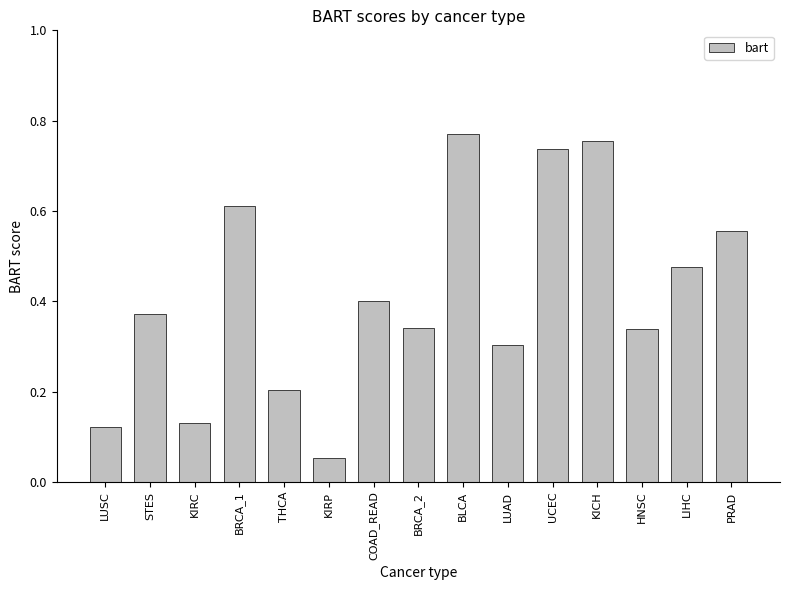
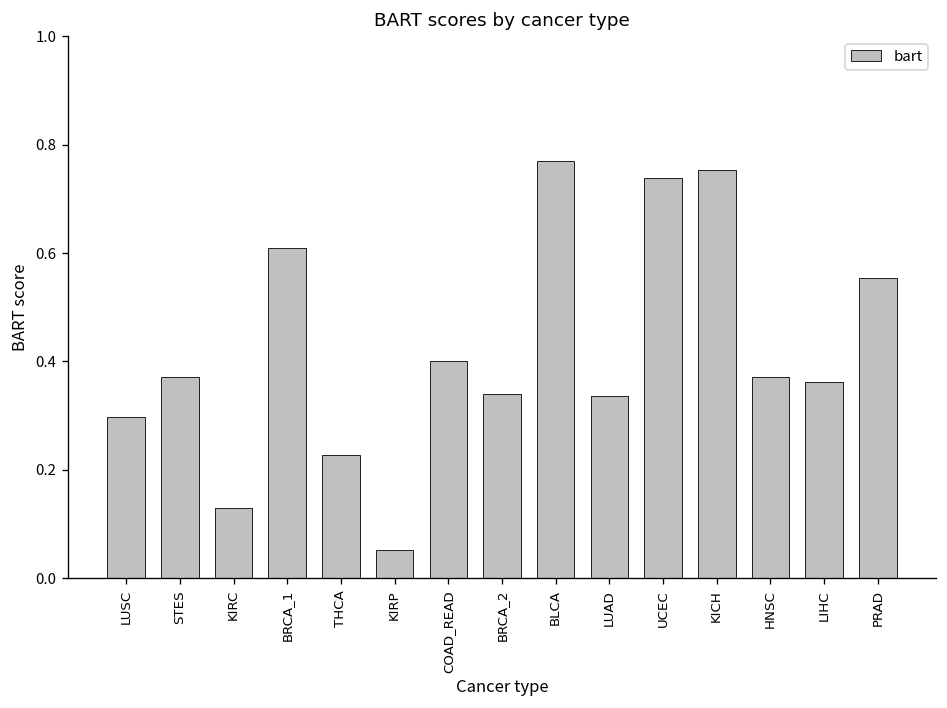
LUSC: 0.12 -> 0.30
THCA: 0.20 -> 0.23
LUAD: 0.30 -> 0.34
HNSC: 0.34 -> 0.37
LIHC: 0.48 -> 0.36
